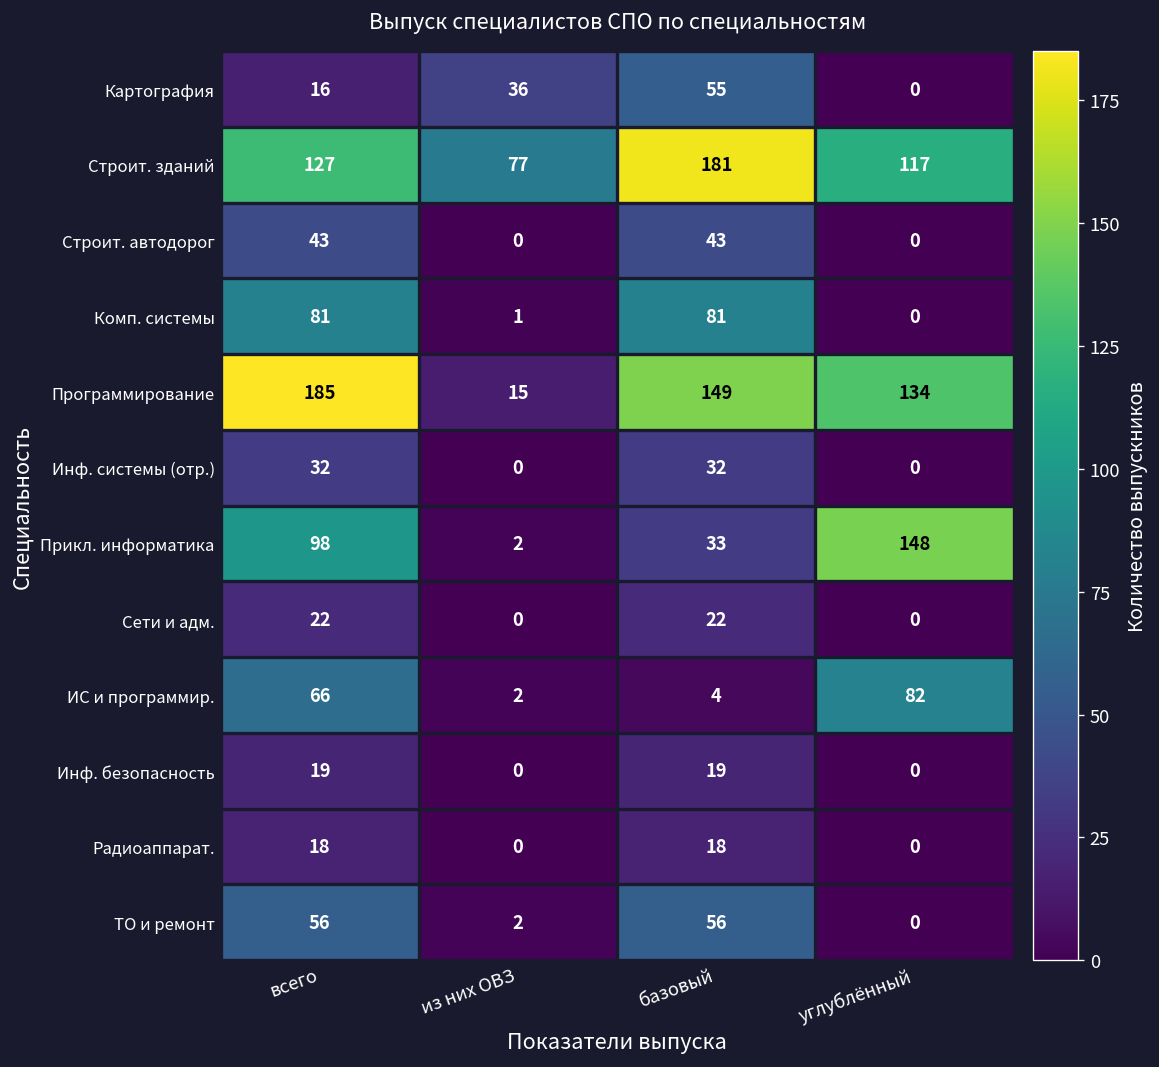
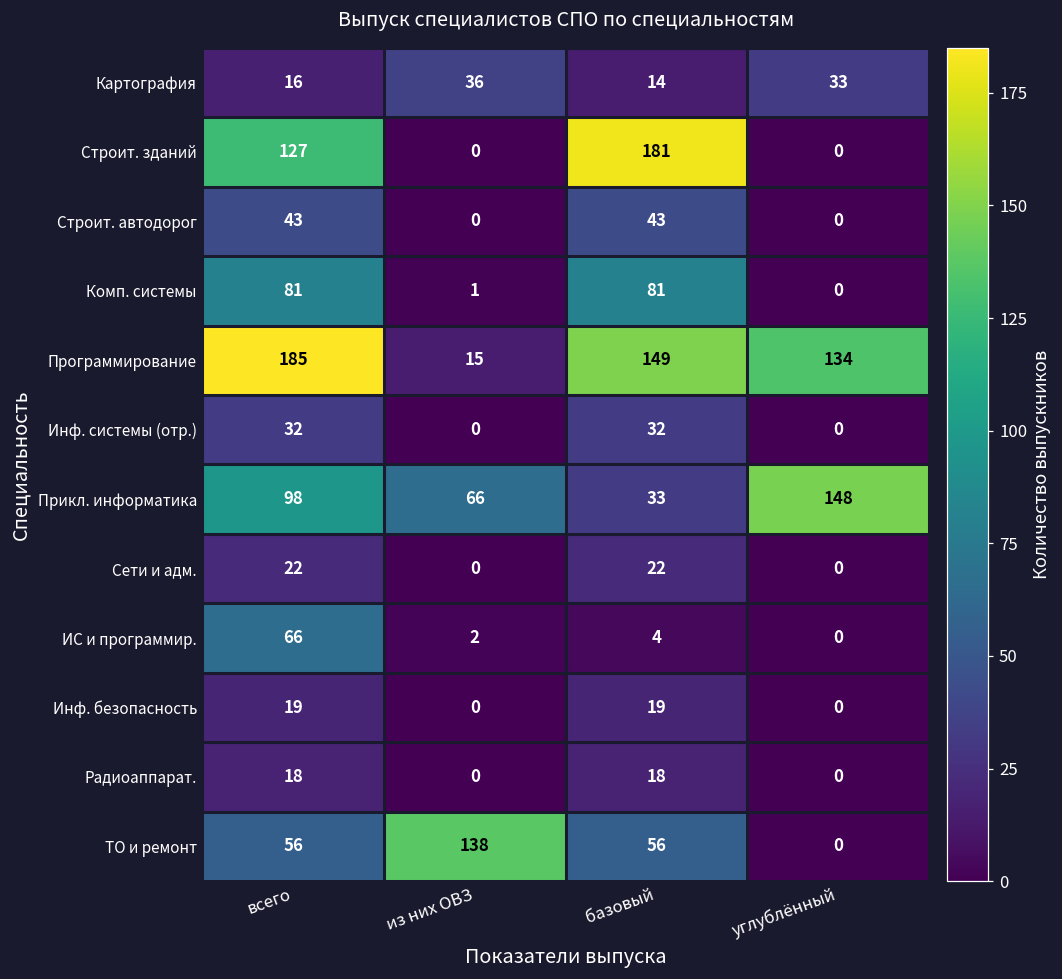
Картография, базовый: 55 -> 14
Картография, углублённый: 0 -> 33
Строит. зданий, из них ОВЗ: 77 -> 0
Строит. зданий, углублённый: 117 -> 0
Прикл. информатика, из них ОВЗ: 2 -> 66
ИС и программир., углублённый: 82 -> 0
ТО и ремонт, из них ОВЗ: 2 -> 138
